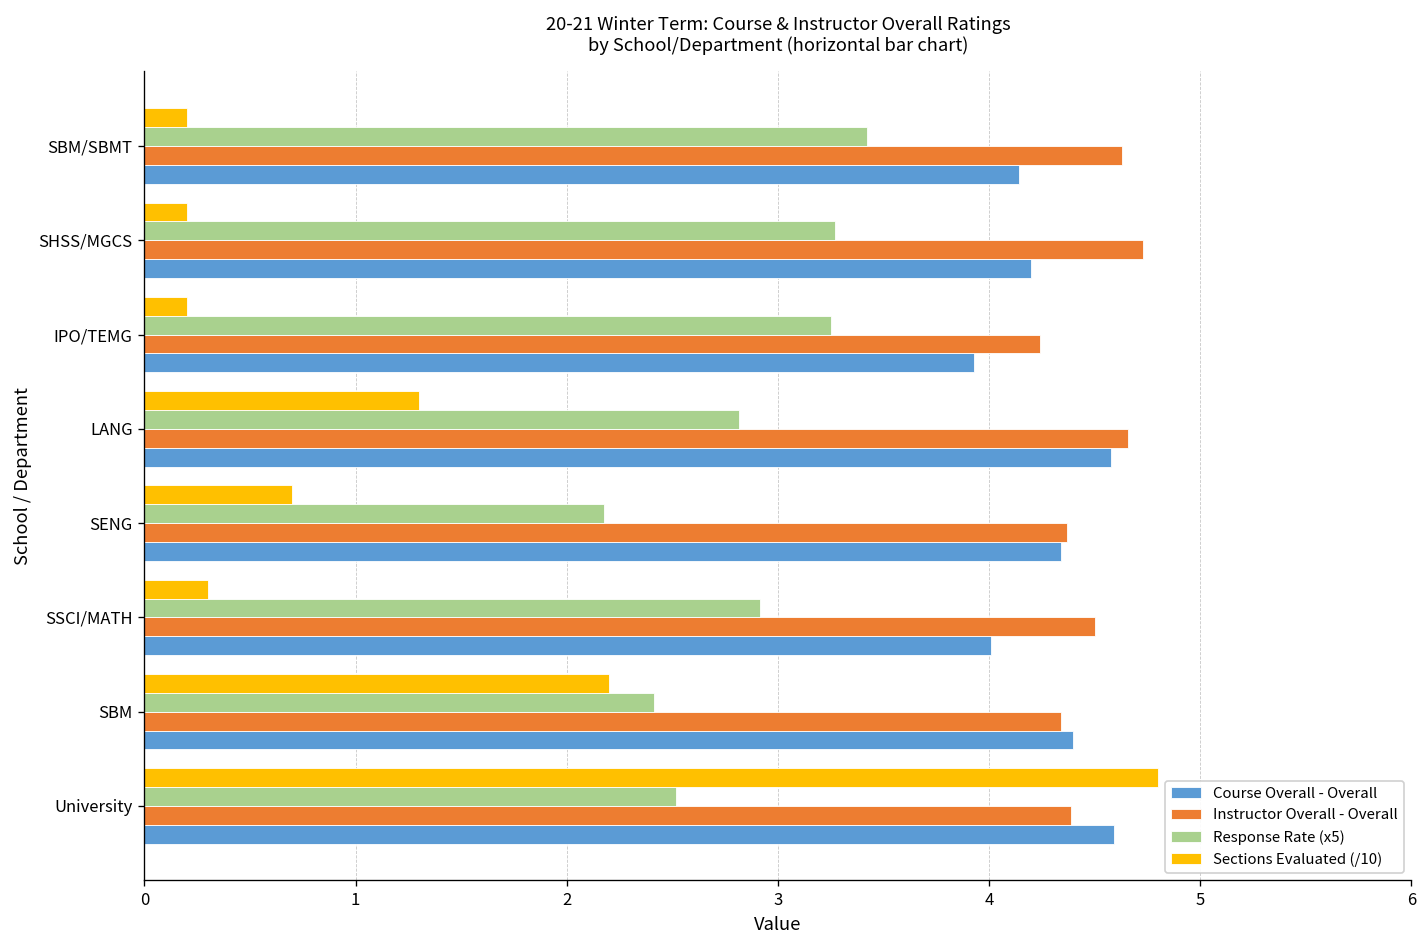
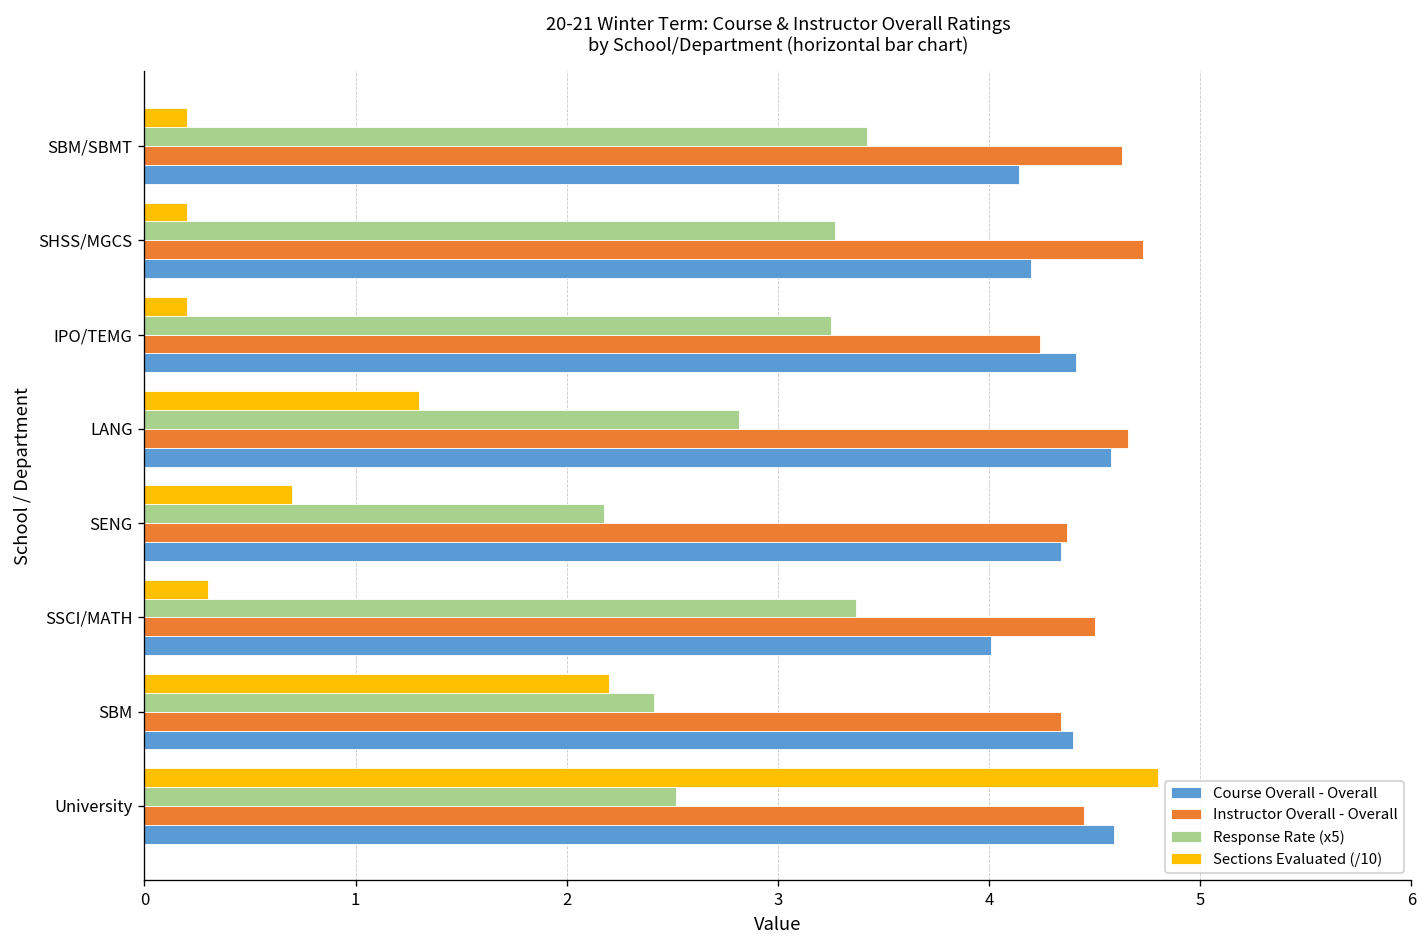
Course Overall - Overall, IPO/TEMG: 3.93 -> 4.41
Response Rate (x5), SSCI/MATH: 2.92 -> 3.37
Instructor Overall - Overall, University: 4.39 -> 4.45
